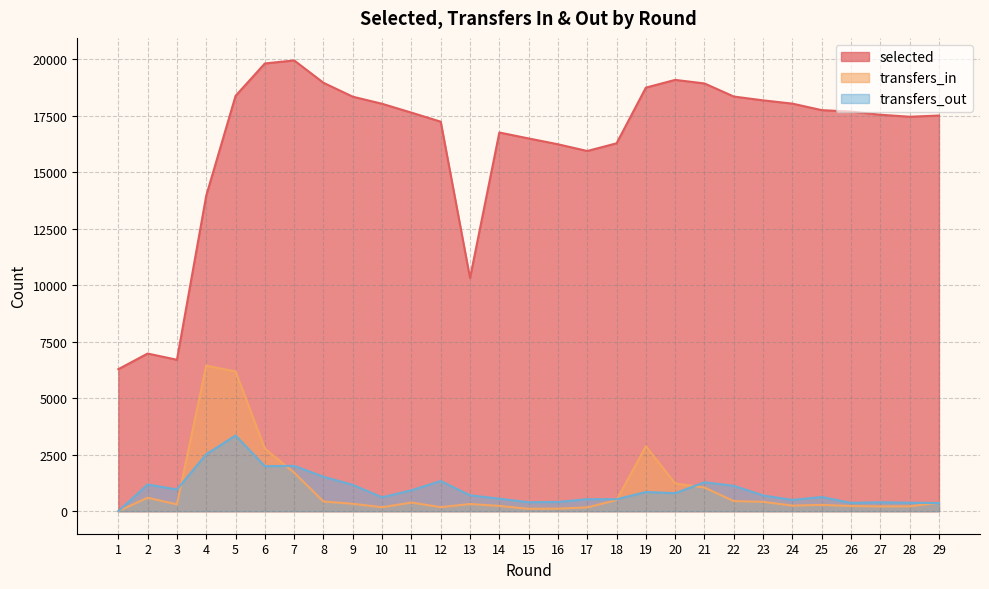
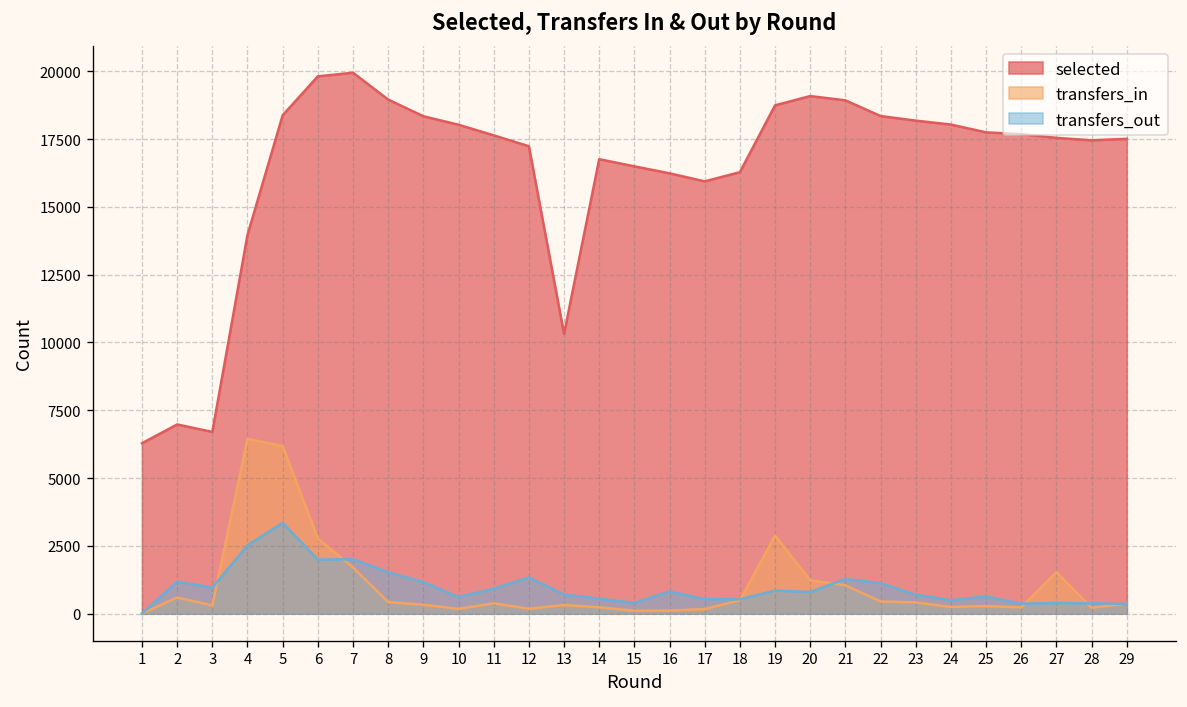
transfers_out, 16: 400 -> 800
transfers_in, 27: 200 -> 1500
